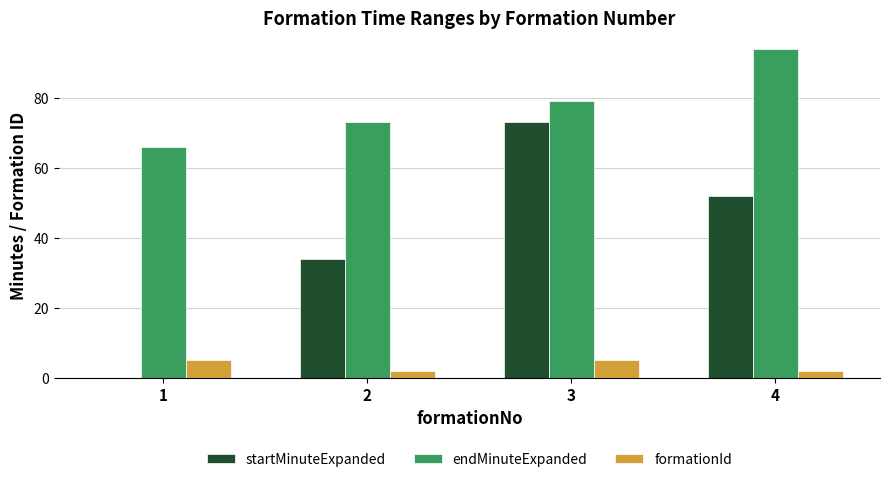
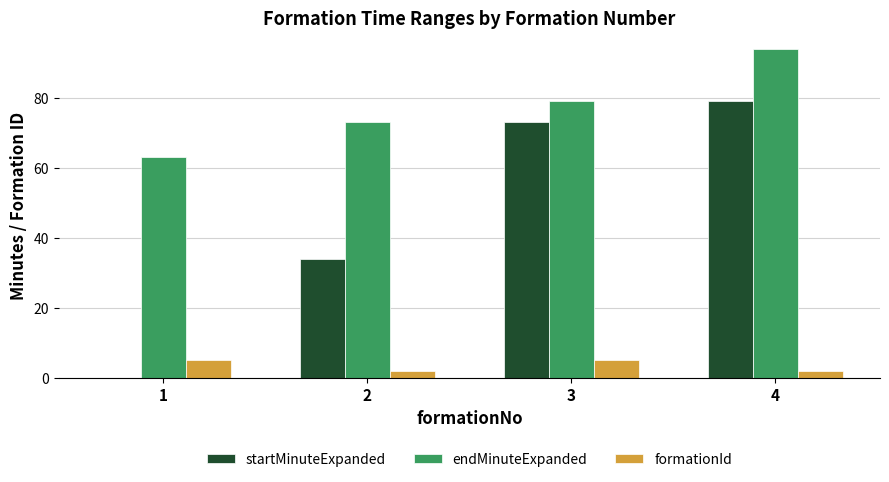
endMinuteExpanded, 1: 66 -> 63
startMinuteExpanded, 4: 52 -> 79
